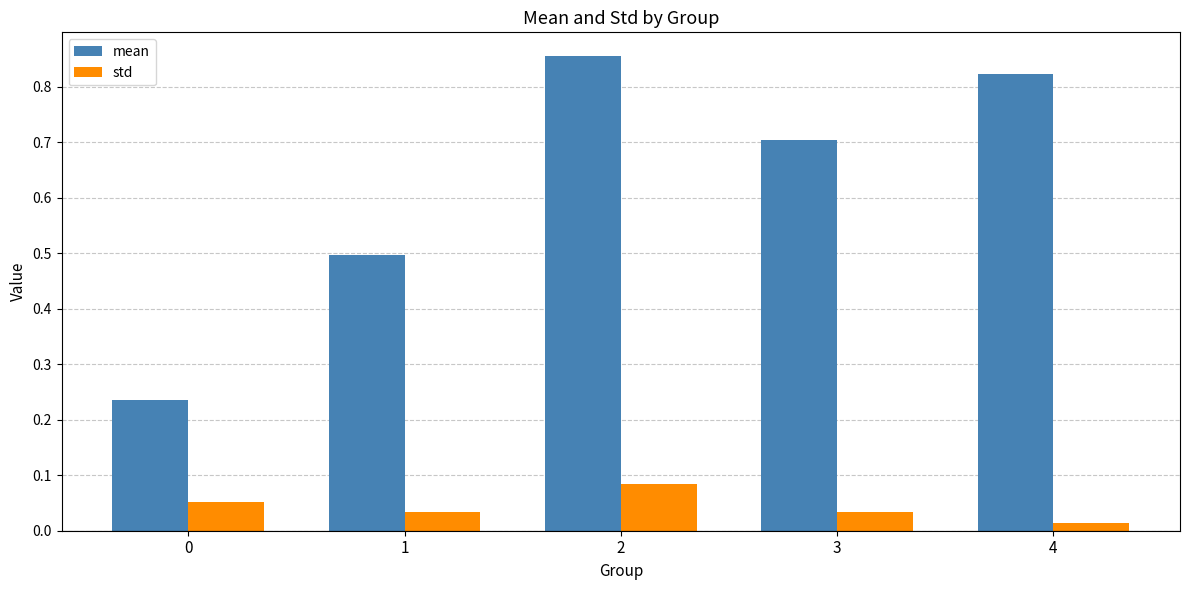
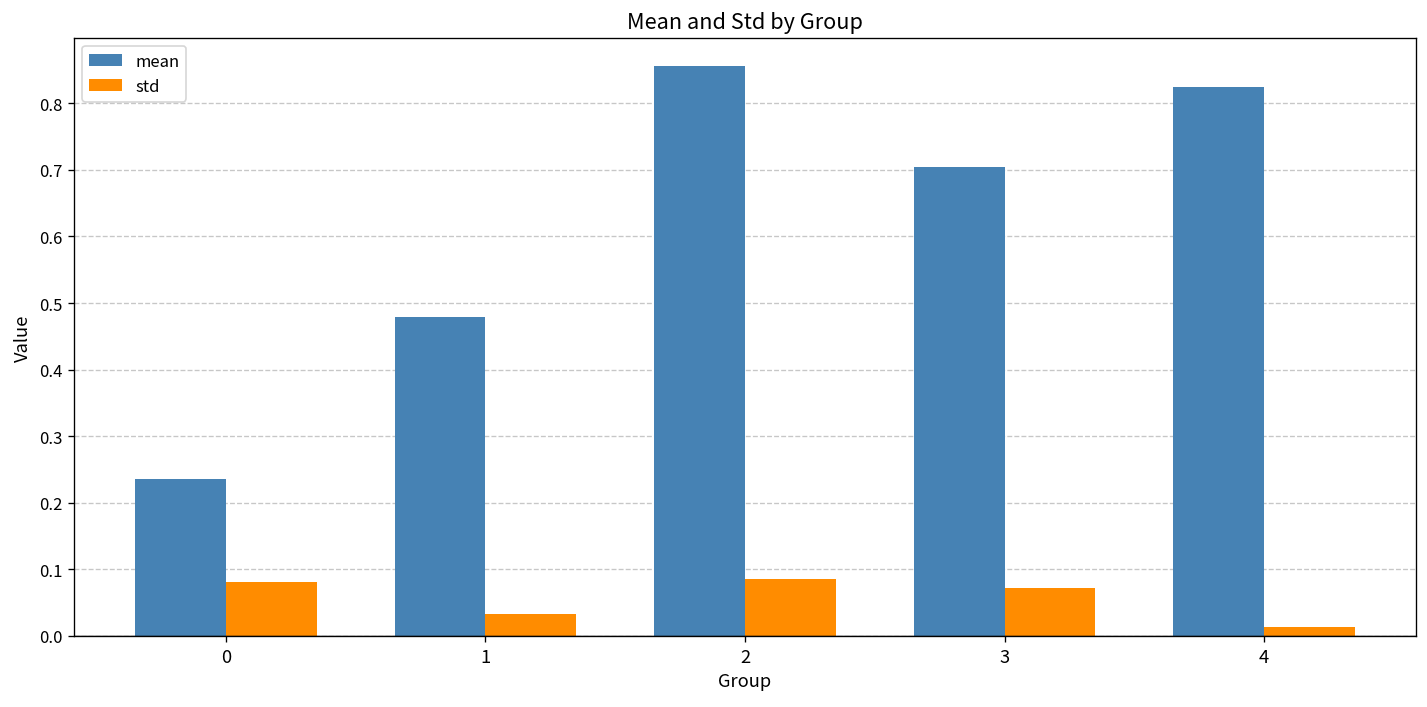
std, 0: 0.05 -> 0.08
mean, 1: 0.50 -> 0.48
std, 3: 0.03 -> 0.07
